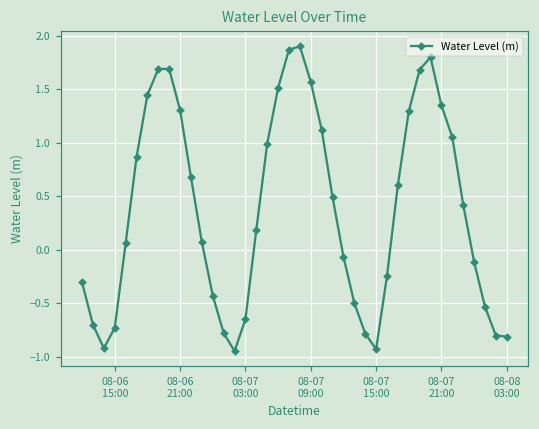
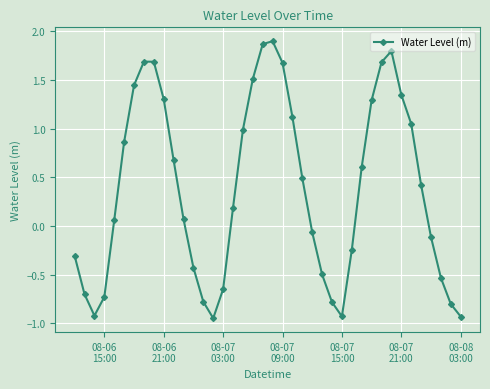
08-07 09:00: 1.6 -> 1.7
08-08 03:00: -0.8 -> -0.9
